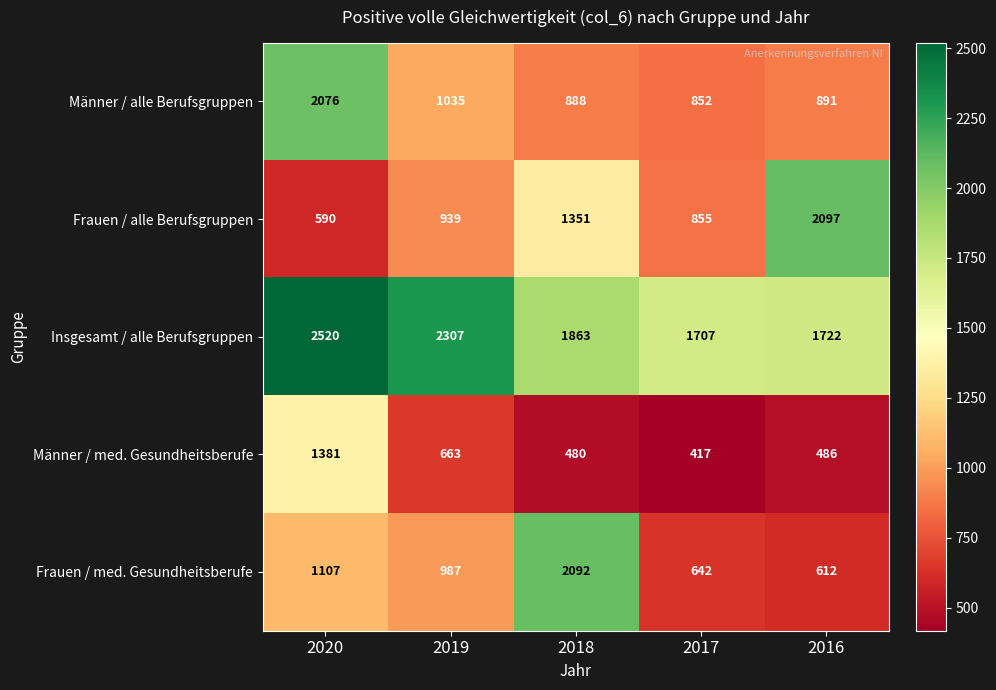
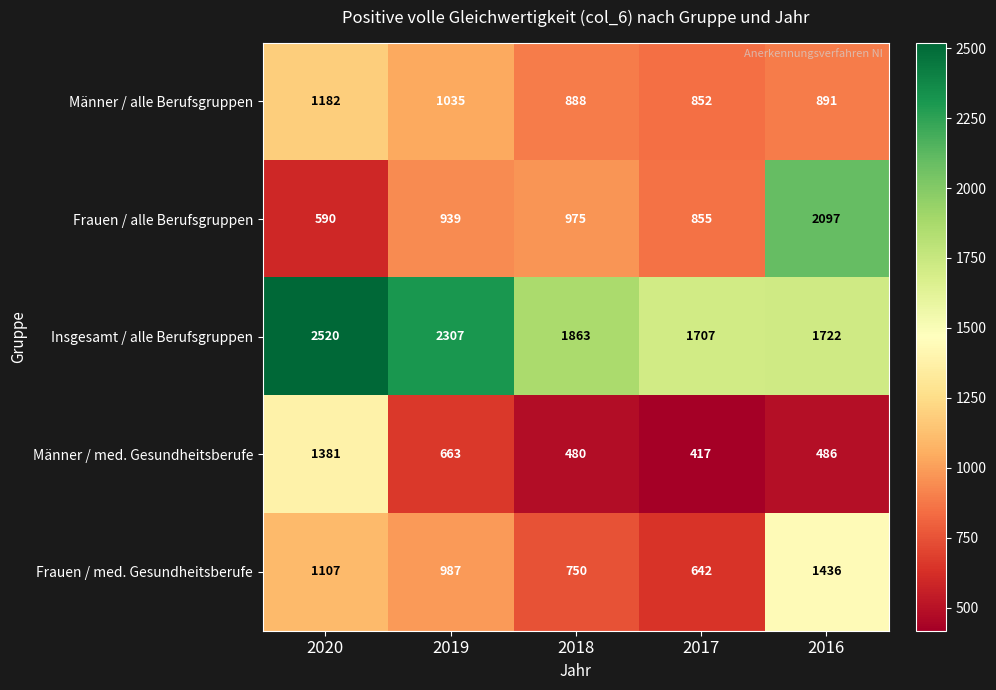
Männer / alle Berufsgruppen, 2020: 2076 -> 1182
Frauen / alle Berufsgruppen, 2018: 1351 -> 975
Frauen / med. Gesundheitsberufe, 2018: 2092 -> 750
Frauen / med. Gesundheitsberufe, 2016: 612 -> 1436
